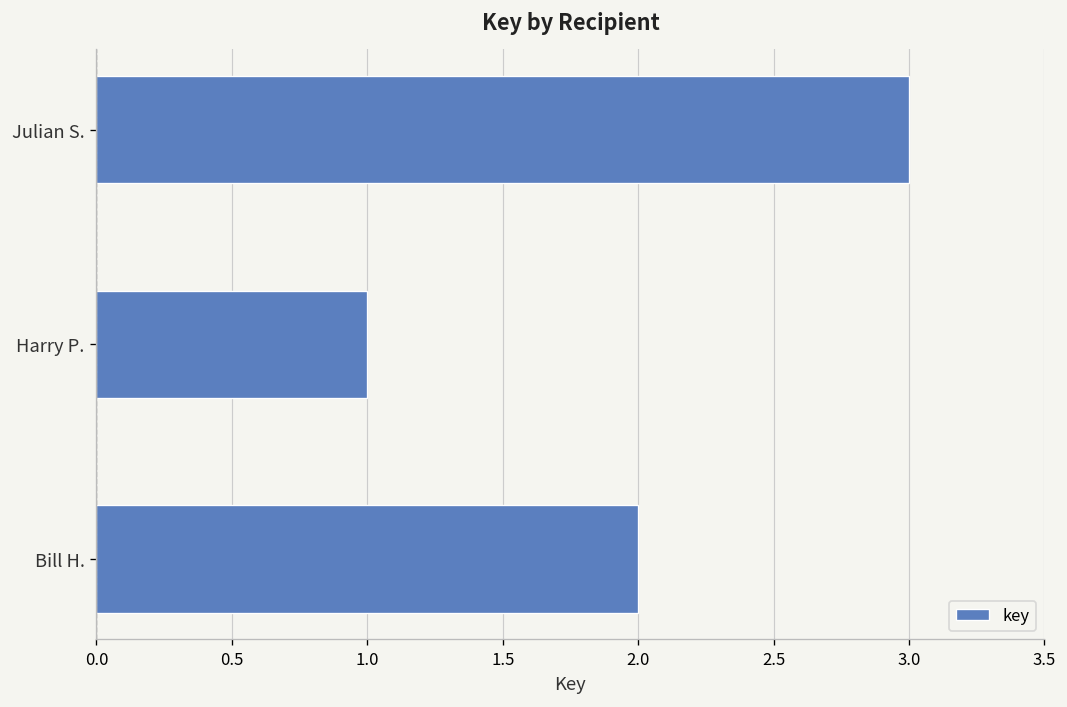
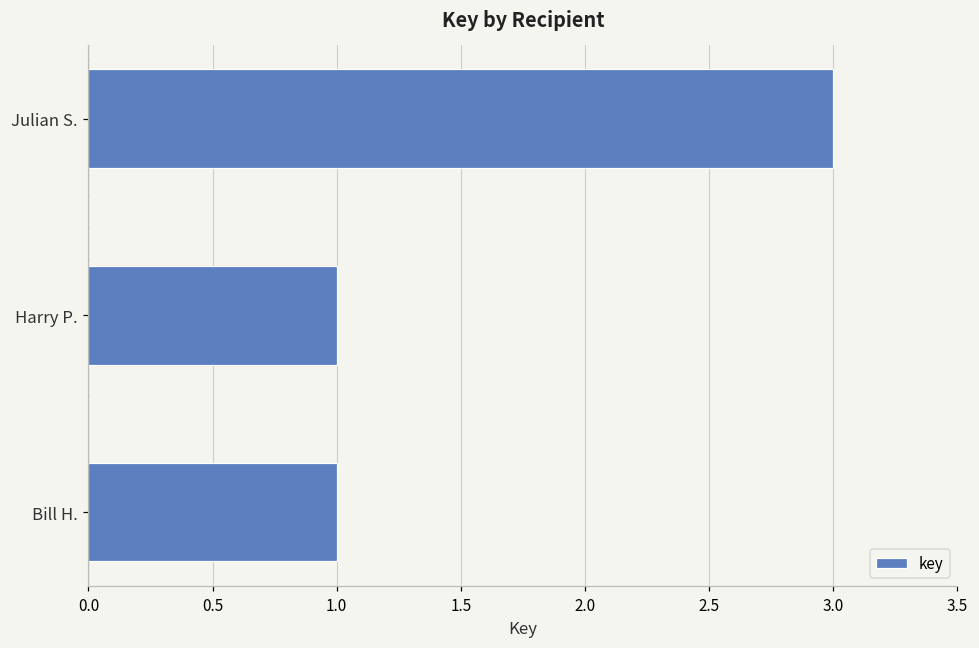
Bill H.: 2 -> 1
